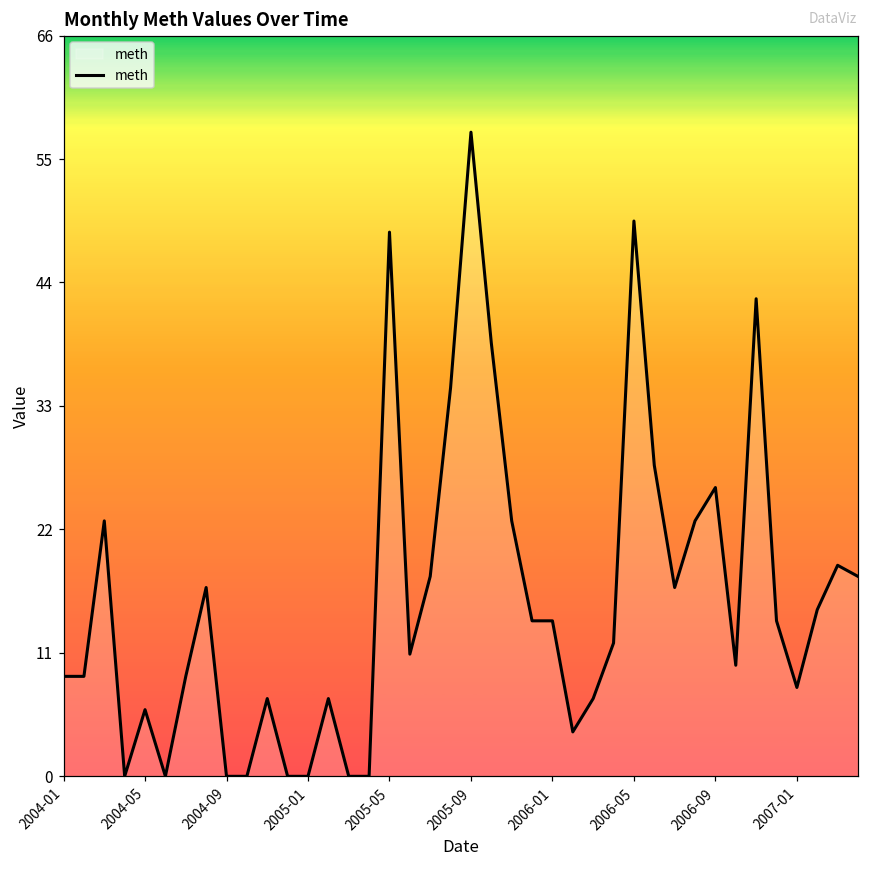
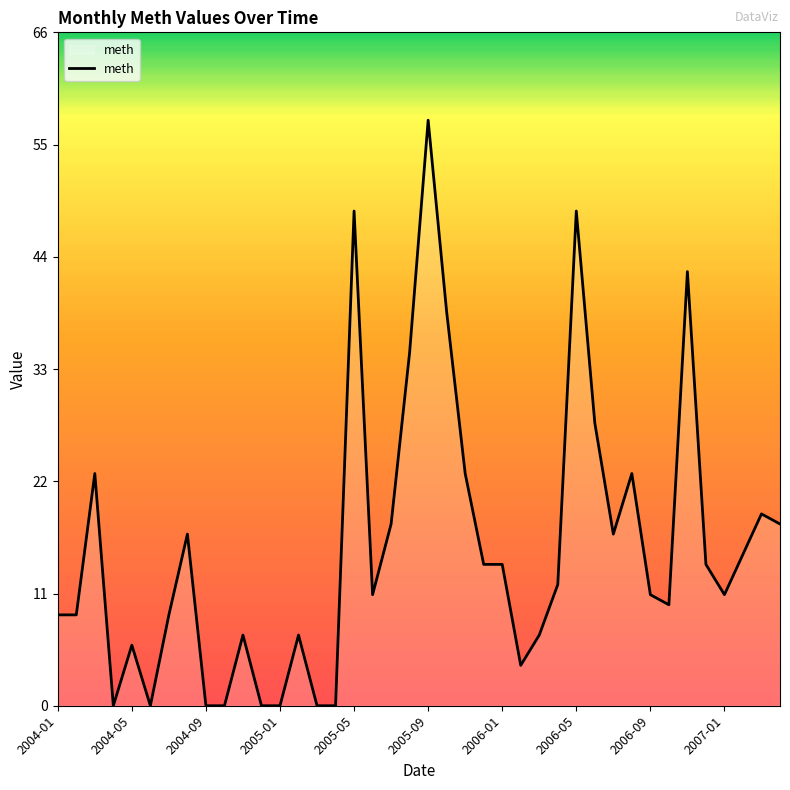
2006-05: 50 -> 49
2006-09: 26 -> 11
2007-01: 8 -> 11
